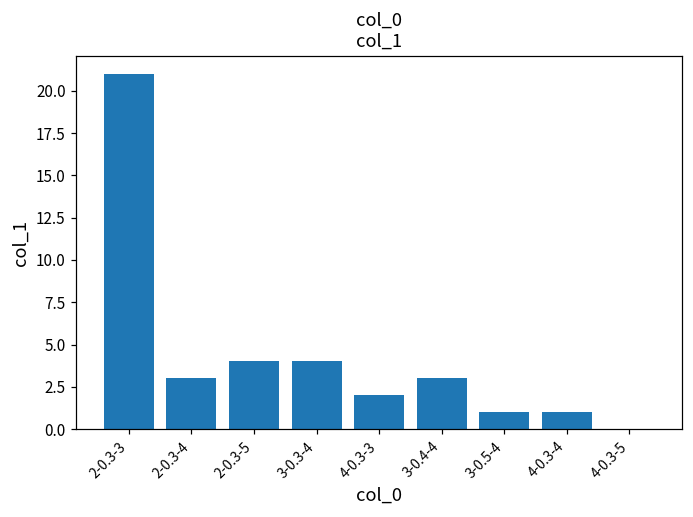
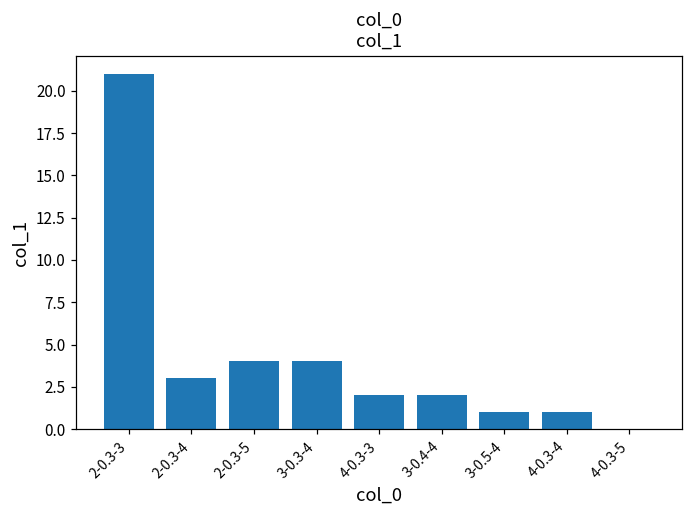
3-0.4-4: 3 -> 2
